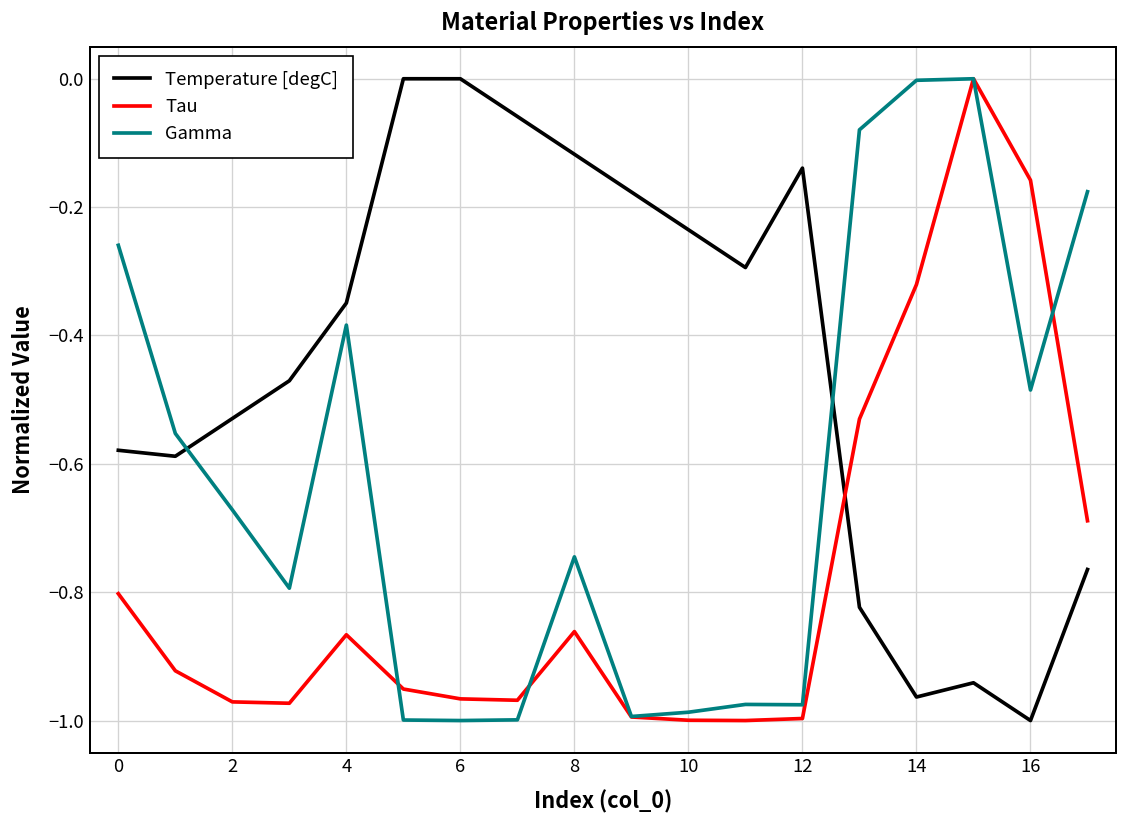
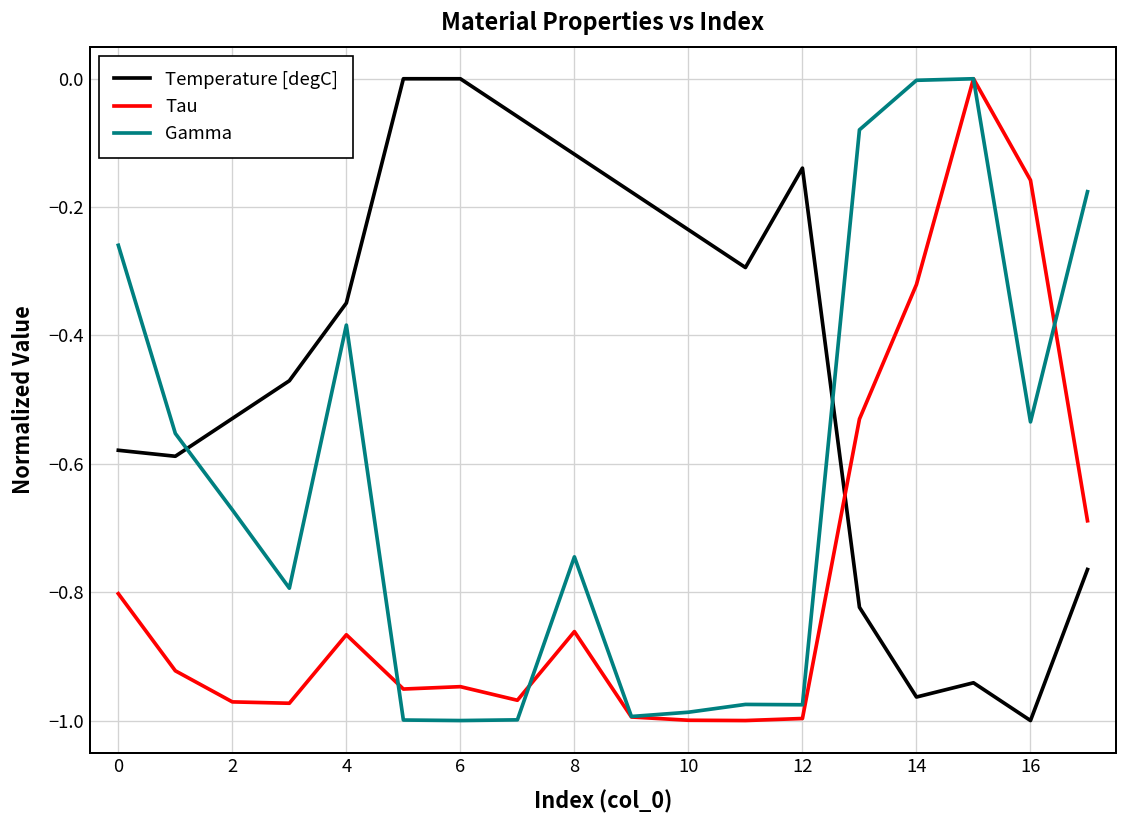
Tau, 6: -0.97 -> -0.95
Gamma, 16: -0.48 -> -0.53
